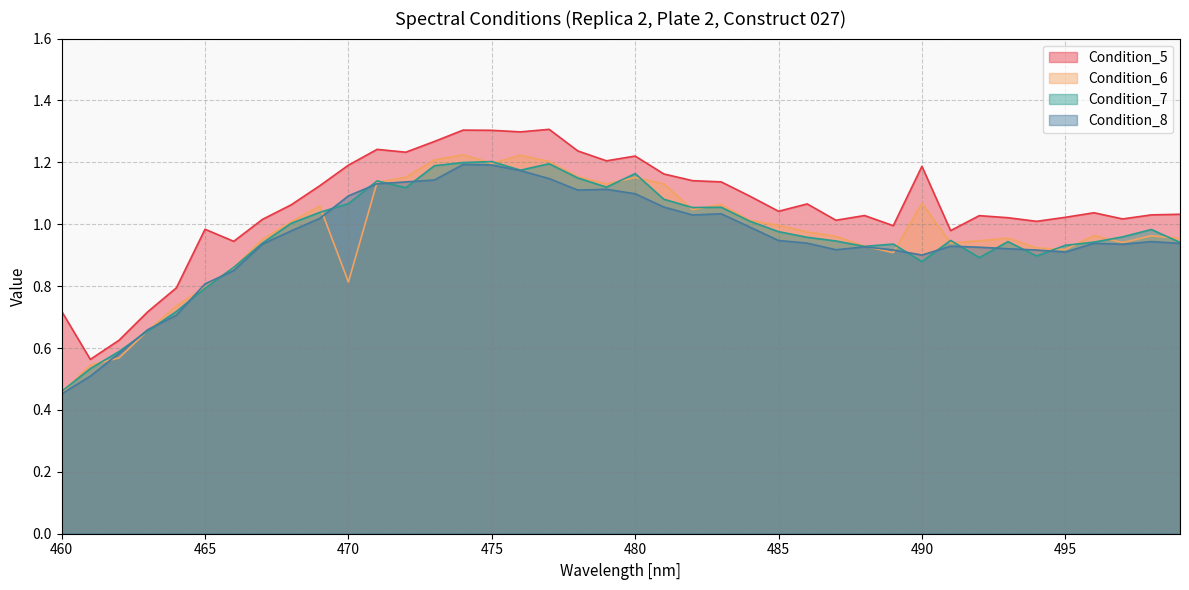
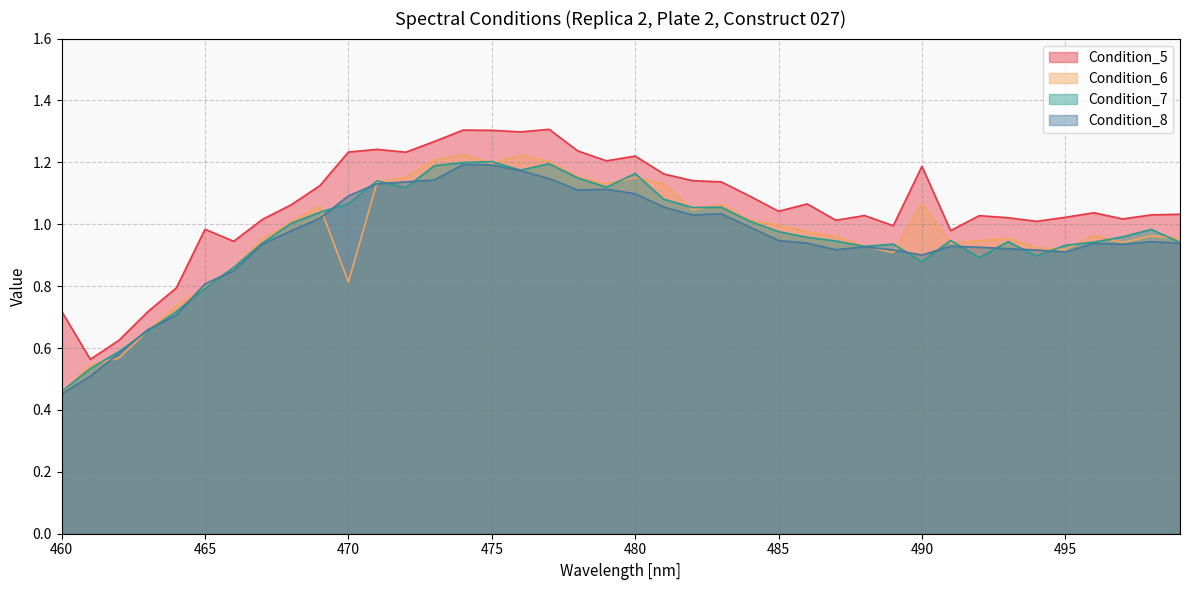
Condition_5, 470: 1.19 -> 1.23
